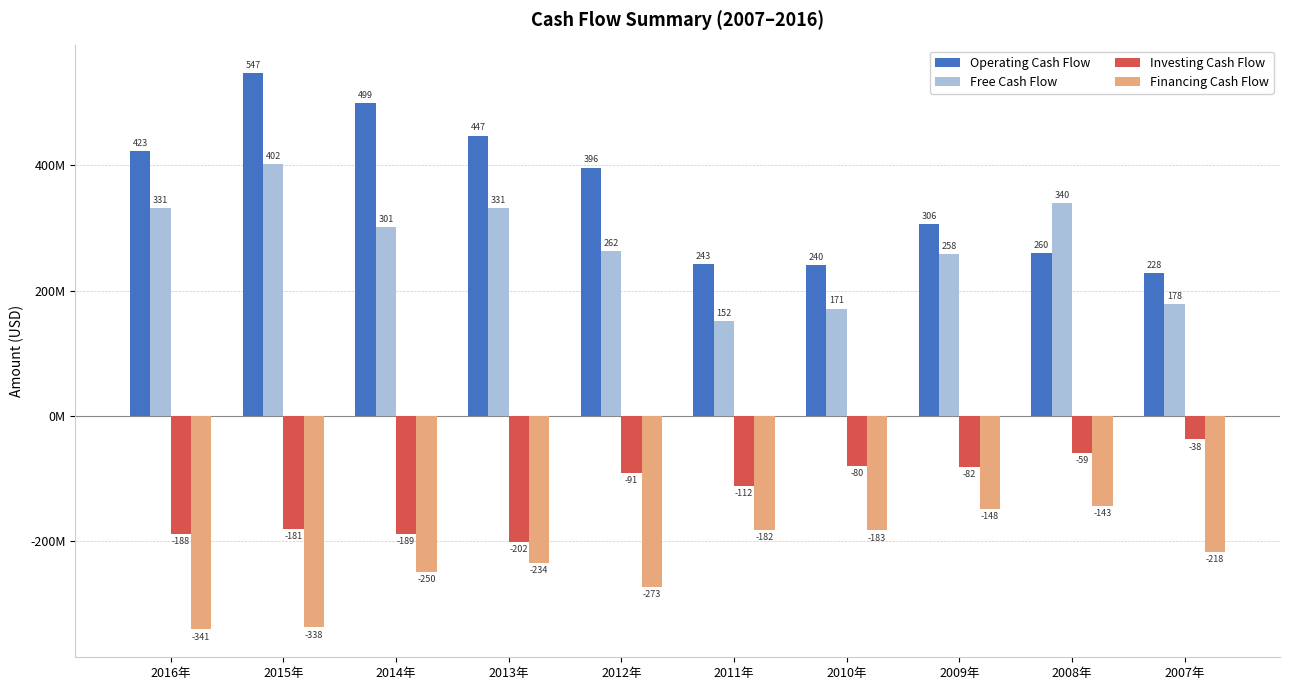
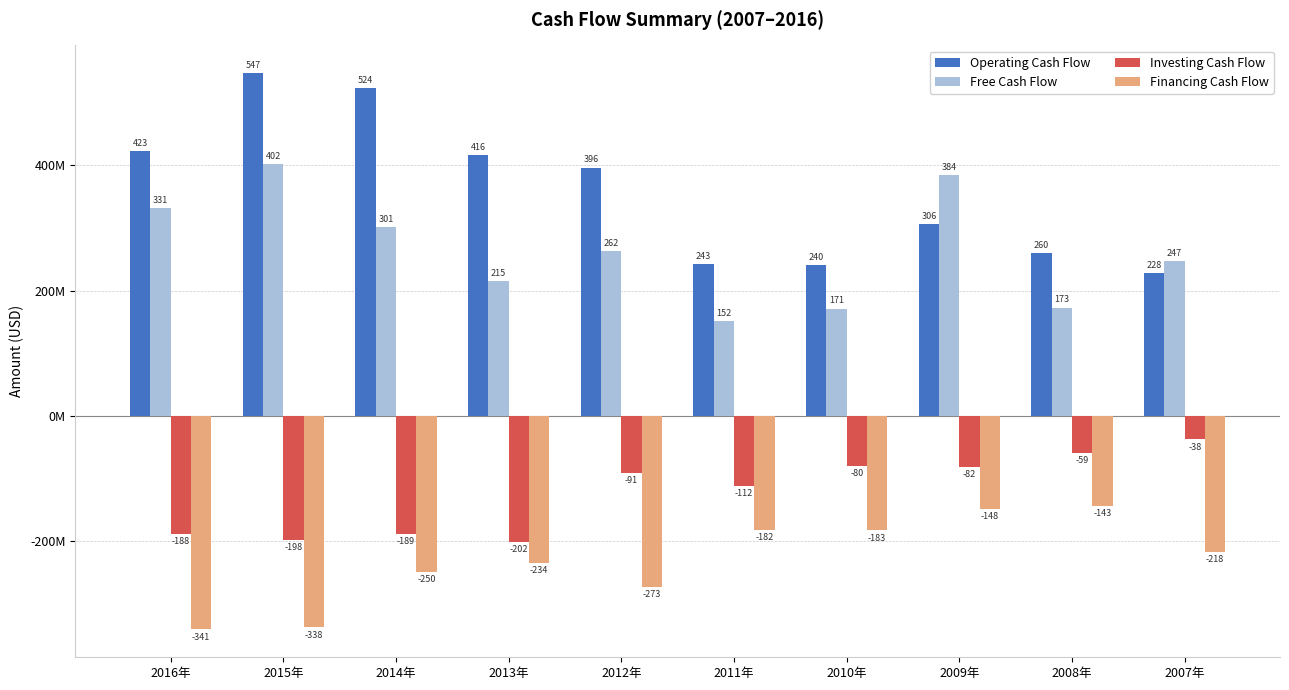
Investing Cash Flow, 2015年: -181 -> -198
Operating Cash Flow, 2014年: 499 -> 524
Operating Cash Flow, 2013年: 447 -> 416
Free Cash Flow, 2013年: 331 -> 215
Free Cash Flow, 2009年: 258 -> 384
Free Cash Flow, 2008年: 340 -> 173
Free Cash Flow, 2007年: 178 -> 247
